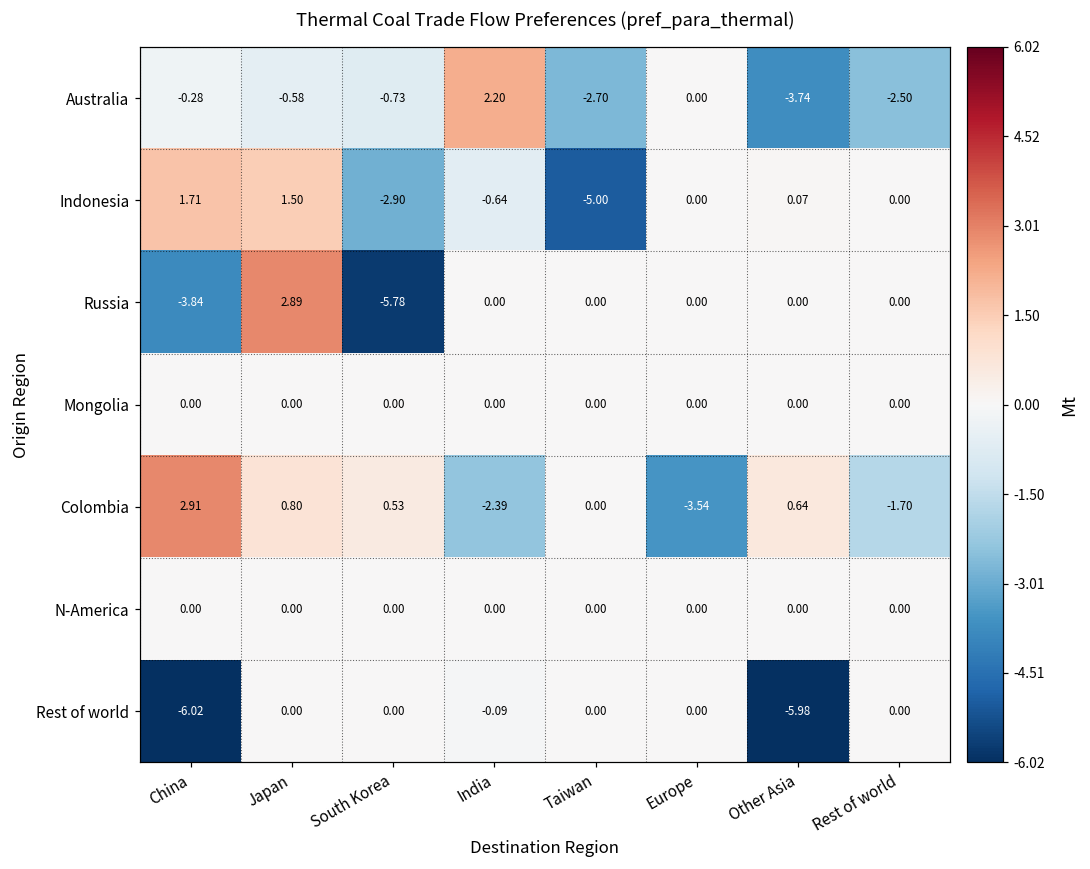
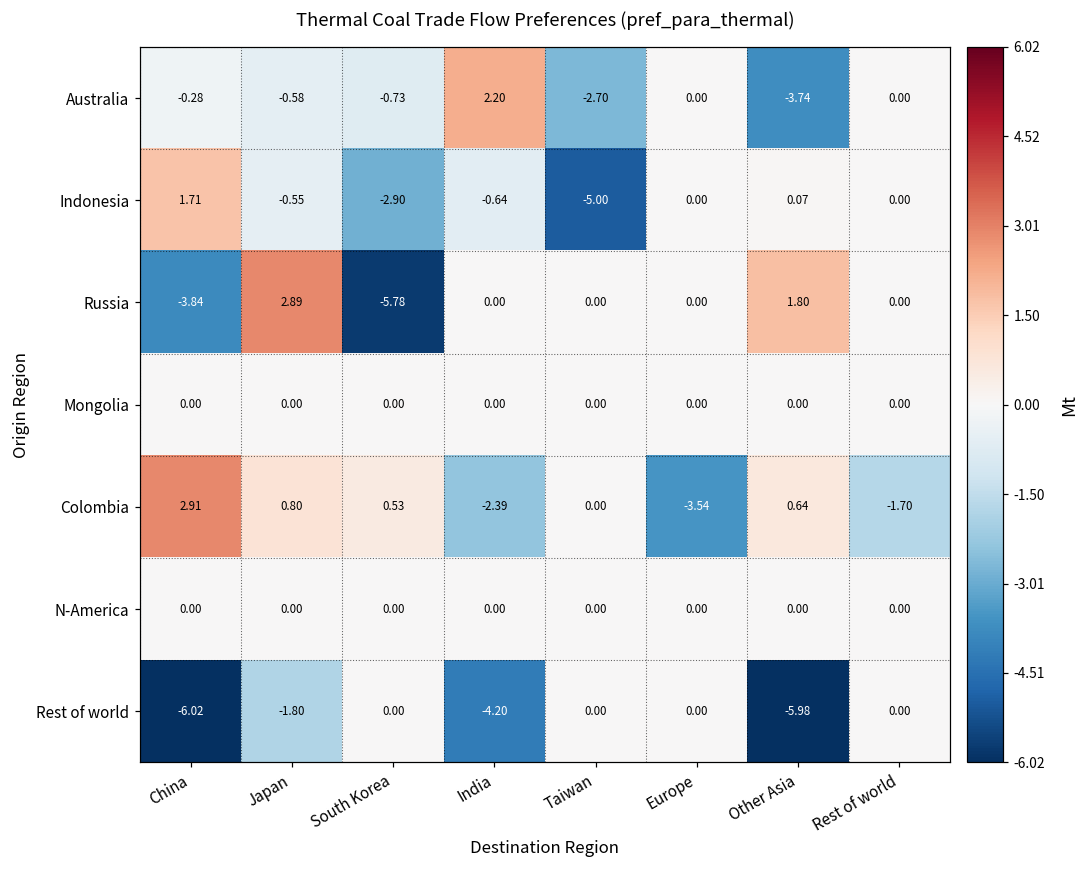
Australia, Rest of world: -2.50 -> 0.00
Indonesia, Japan: 1.50 -> -0.55
Russia, Other Asia: 0.00 -> 1.80
Rest of world, Japan: 0.00 -> -1.80
Rest of world, India: -0.09 -> -4.20
